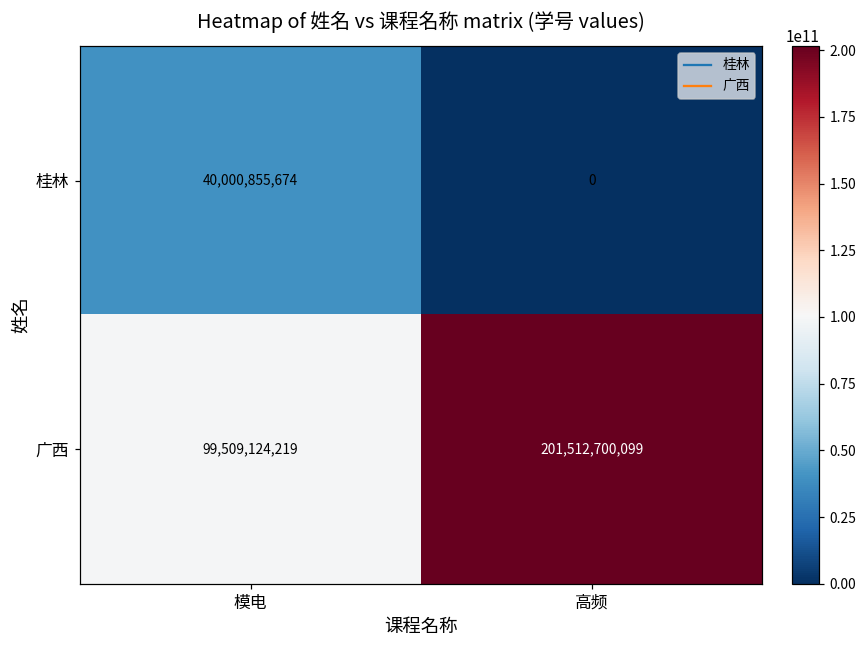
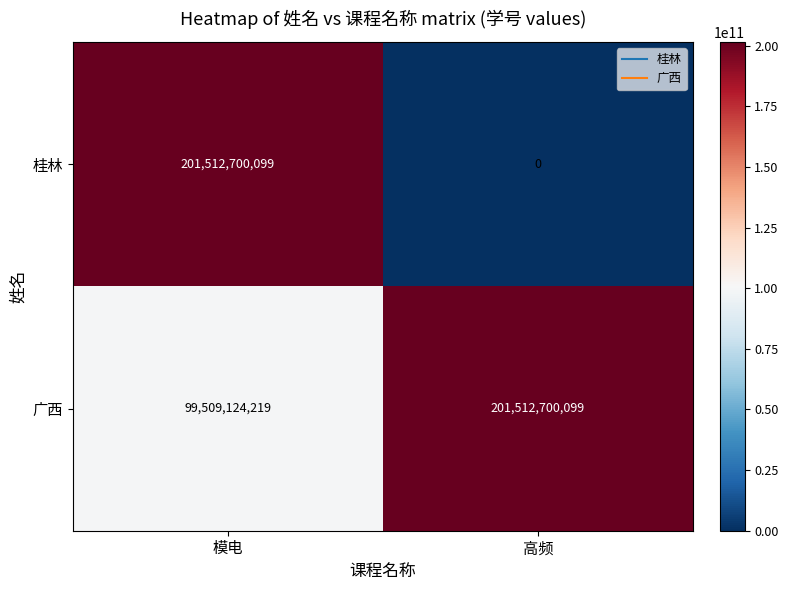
桂林, 模电: 40,000,855,674 -> 201,512,700,099
